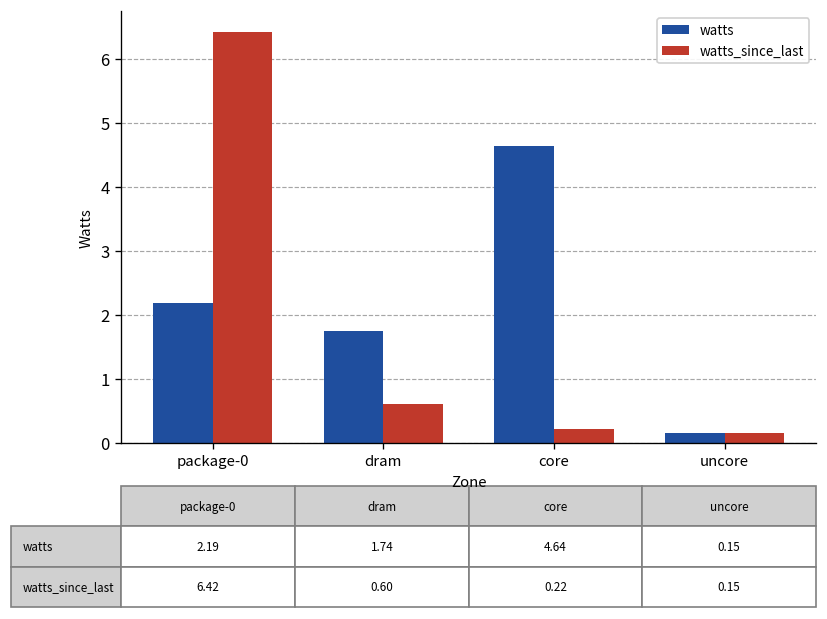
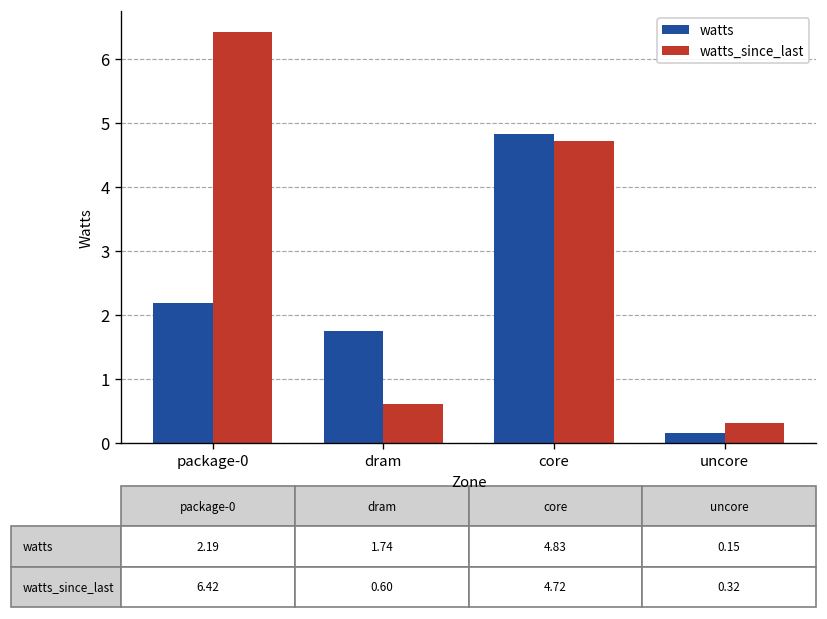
watts, core: 4.64 -> 4.83
watts_since_last, core: 0.22 -> 4.72
watts_since_last, uncore: 0.15 -> 0.32
